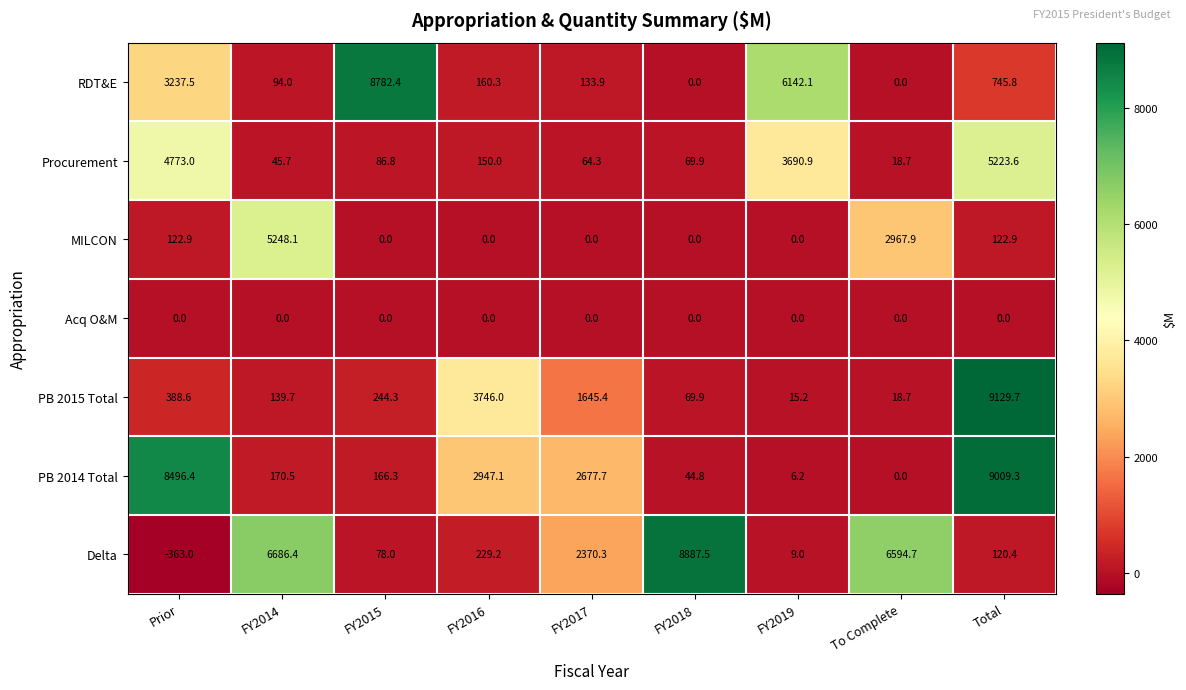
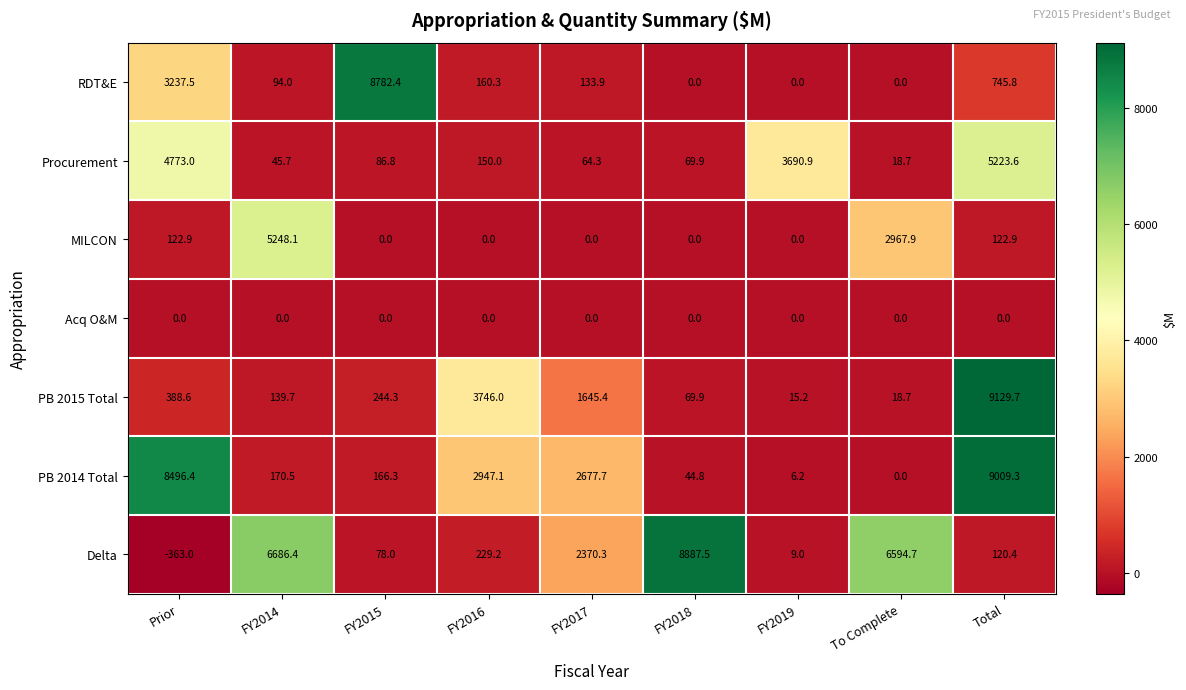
RDT&E, FY2019: 6142.1 -> 0.0
